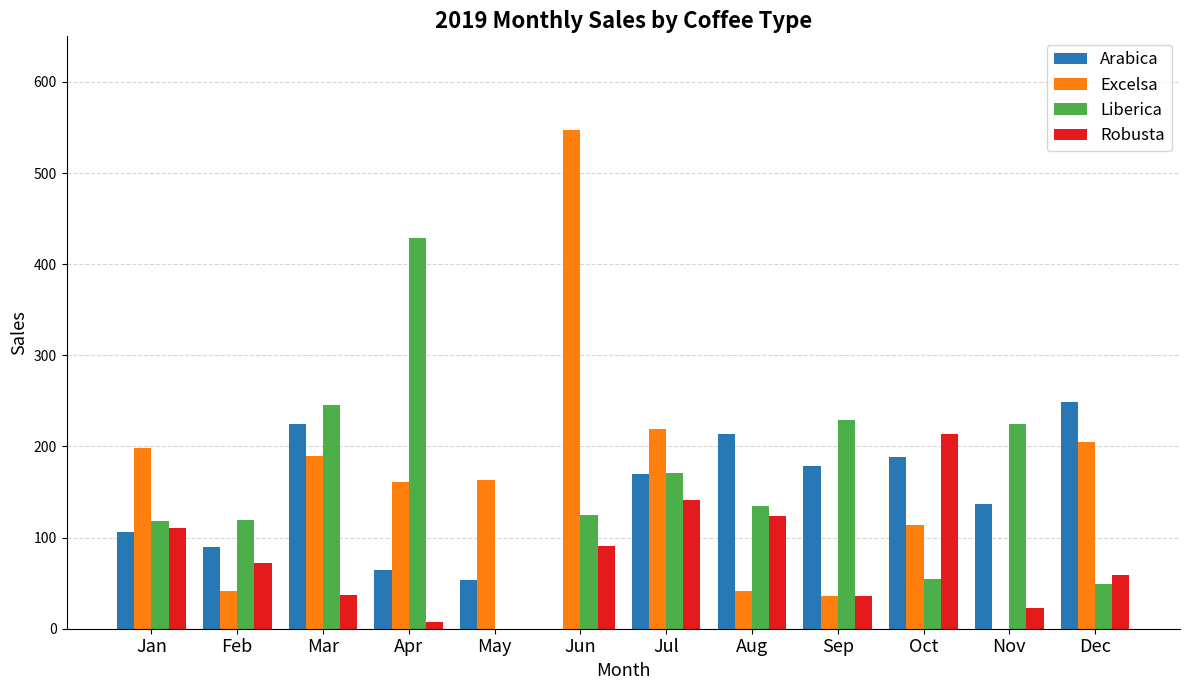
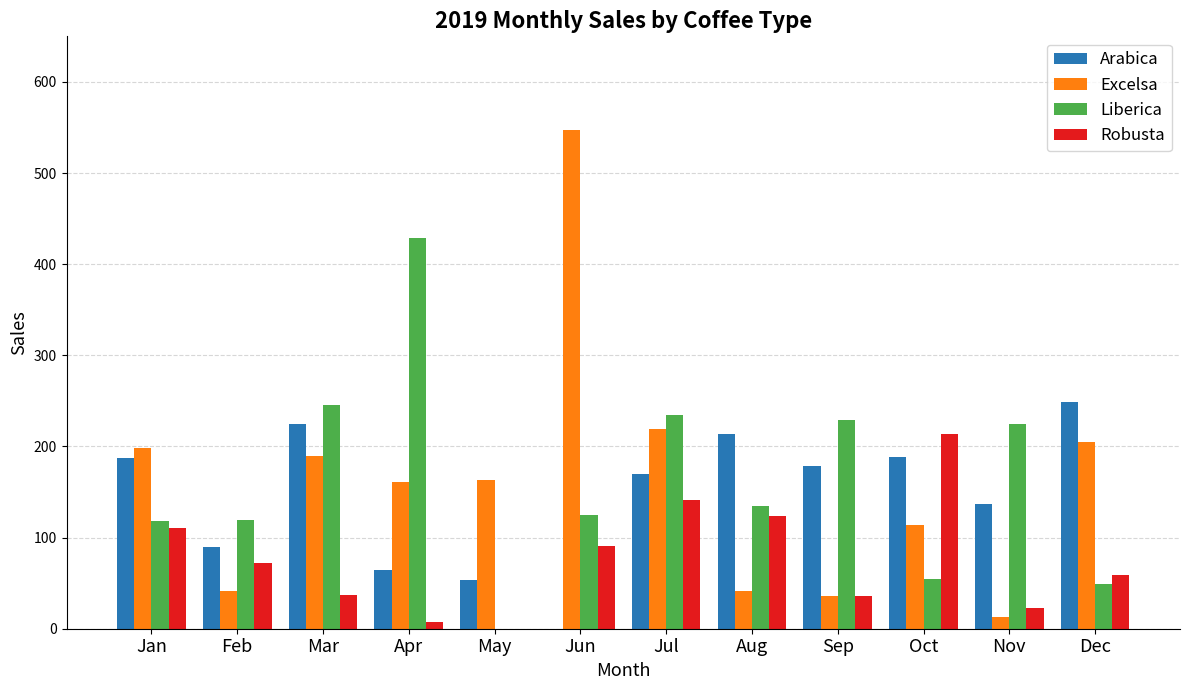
Arabica, Jan: 110 -> 190
Liberica, Jul: 170 -> 230
Excelsa, Nov: 0 -> 10
